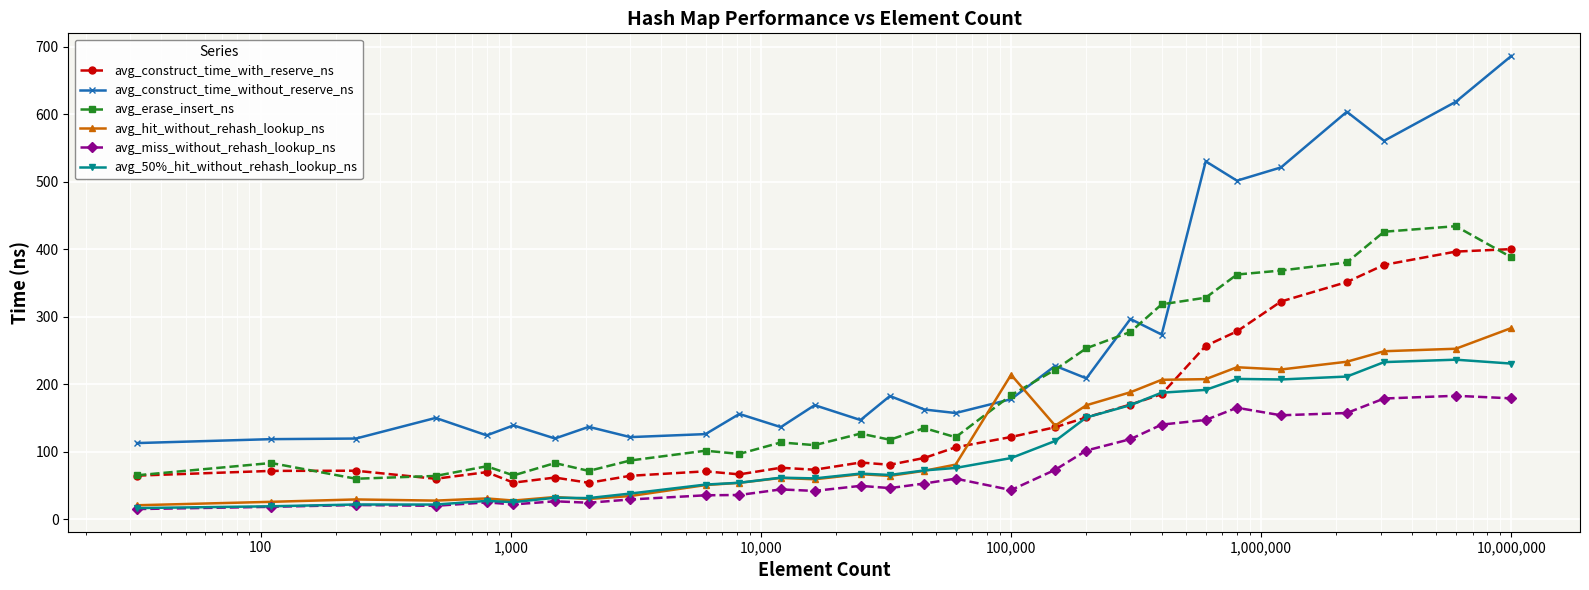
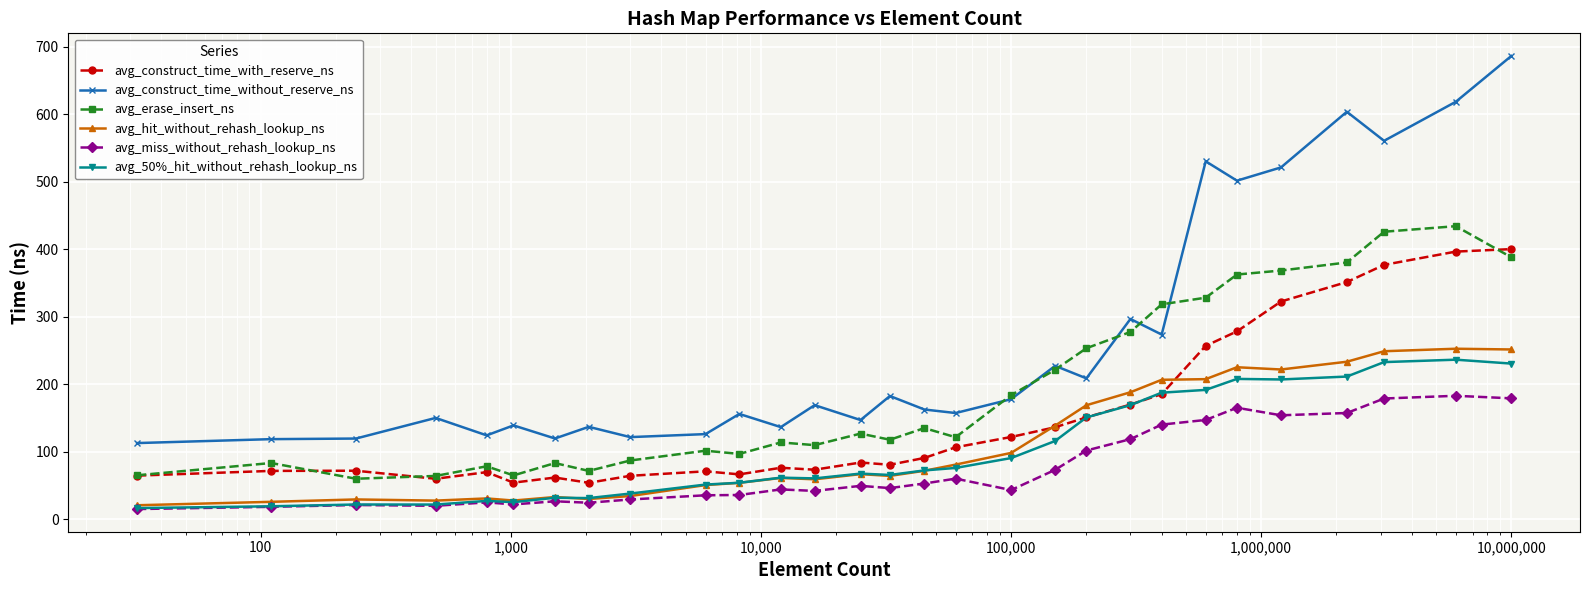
avg_hit_without_rehash_lookup_ns, 100,000: 210 -> 100
avg_hit_without_rehash_lookup_ns, 10,000,000: 280 -> 250
